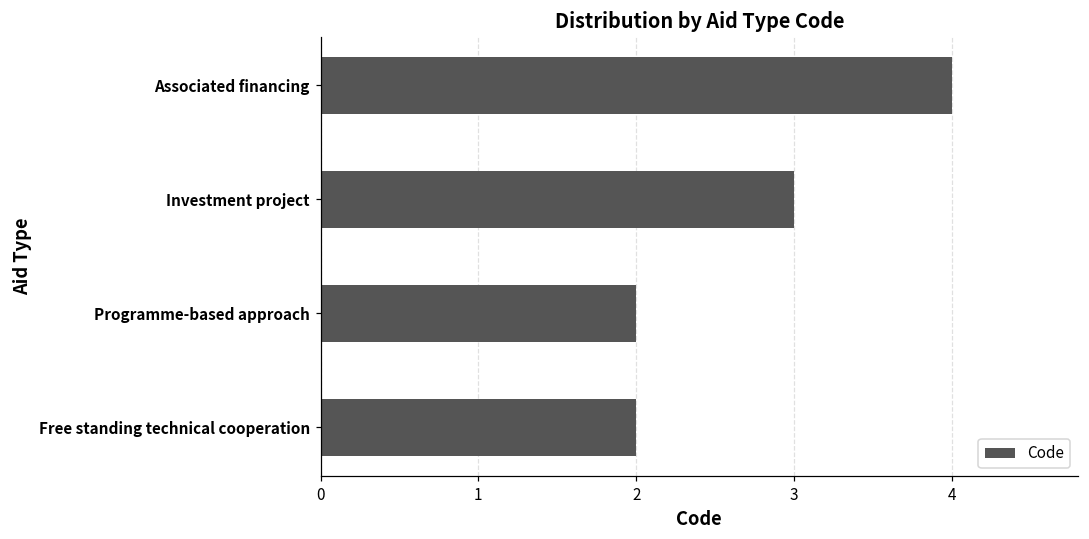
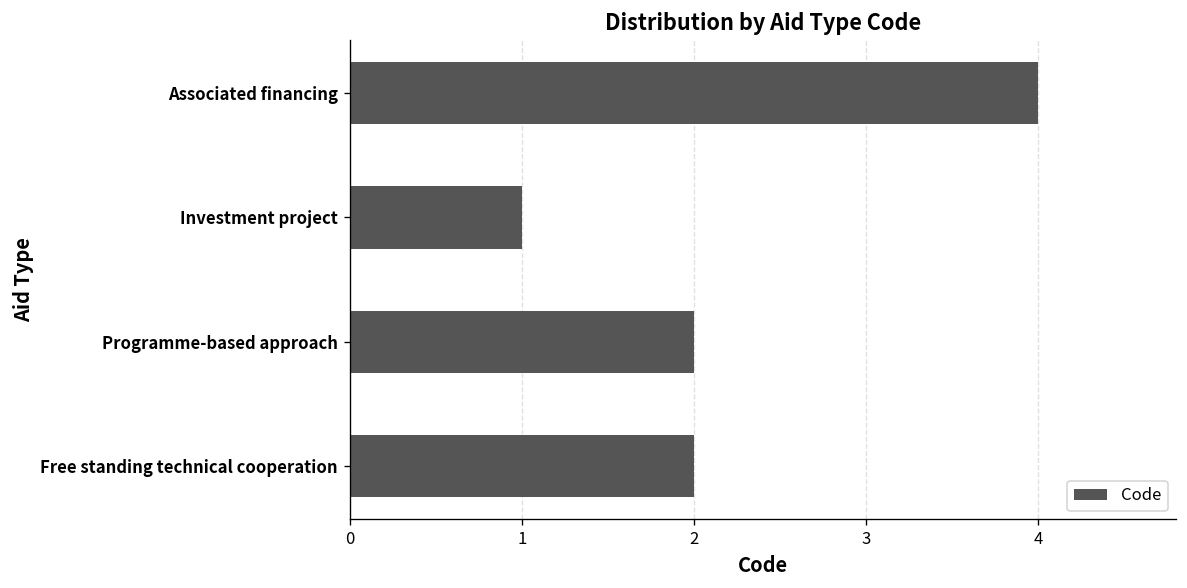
Investment project: 3 -> 1
